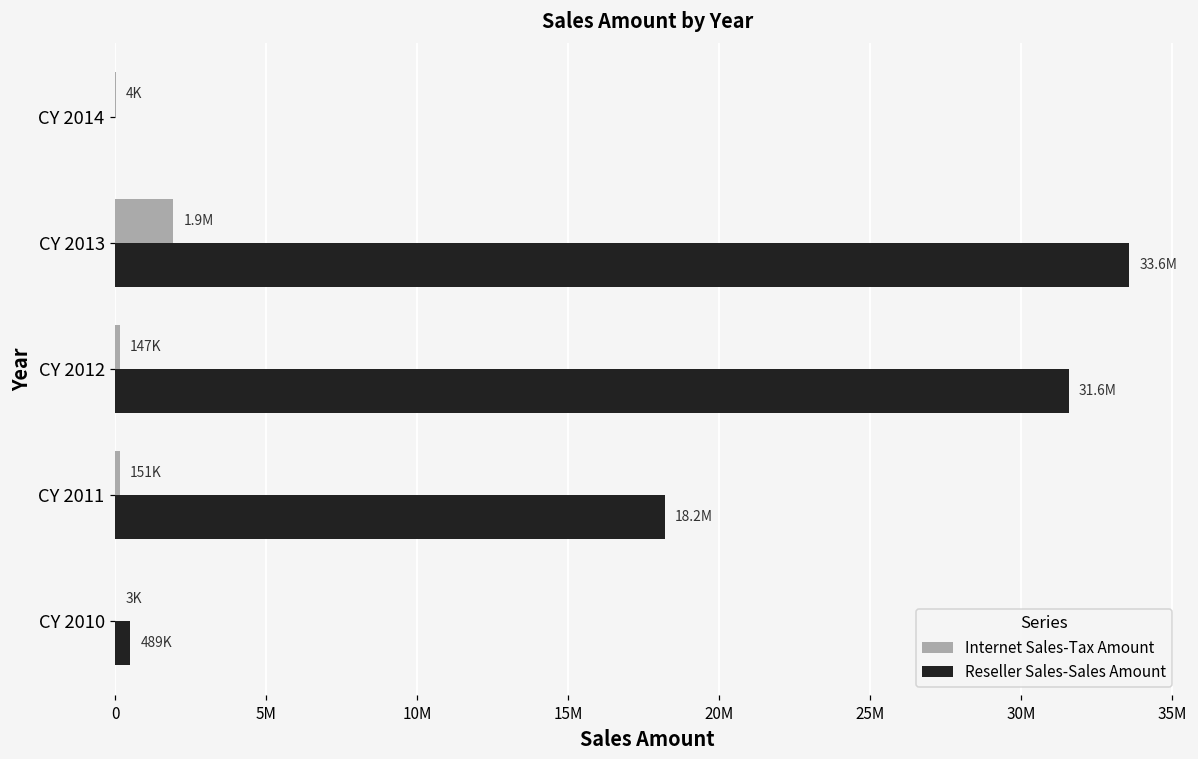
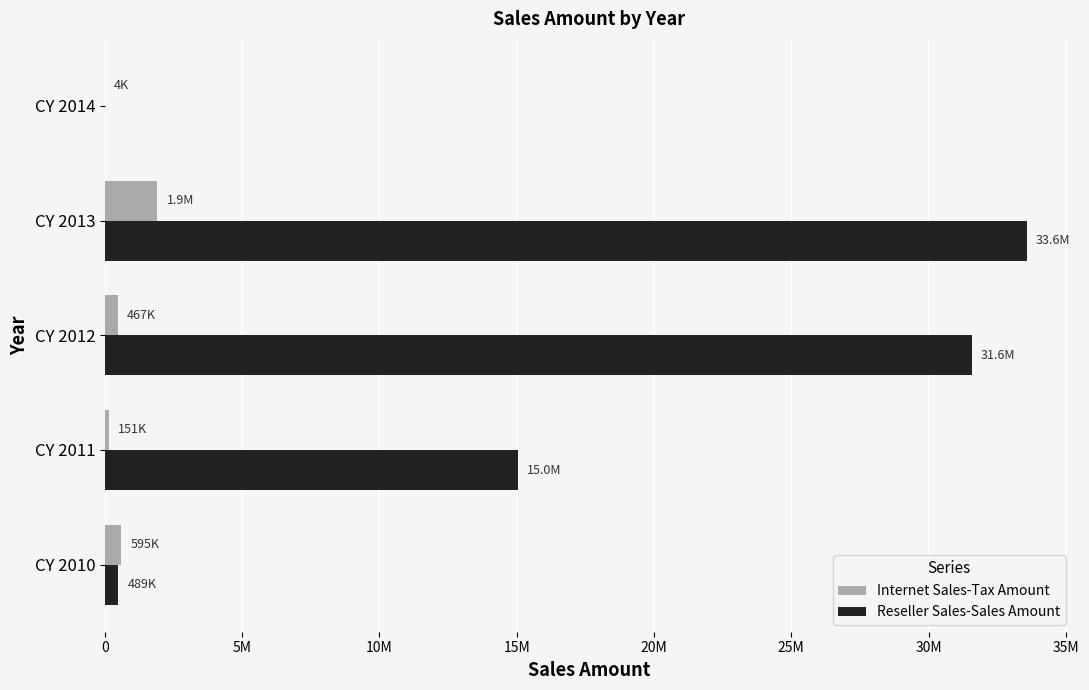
Internet Sales-Tax Amount, CY 2012: 147K -> 467K
Reseller Sales-Sales Amount, CY 2011: 18.2M -> 15.0M
Internet Sales-Tax Amount, CY 2010: 3K -> 595K
